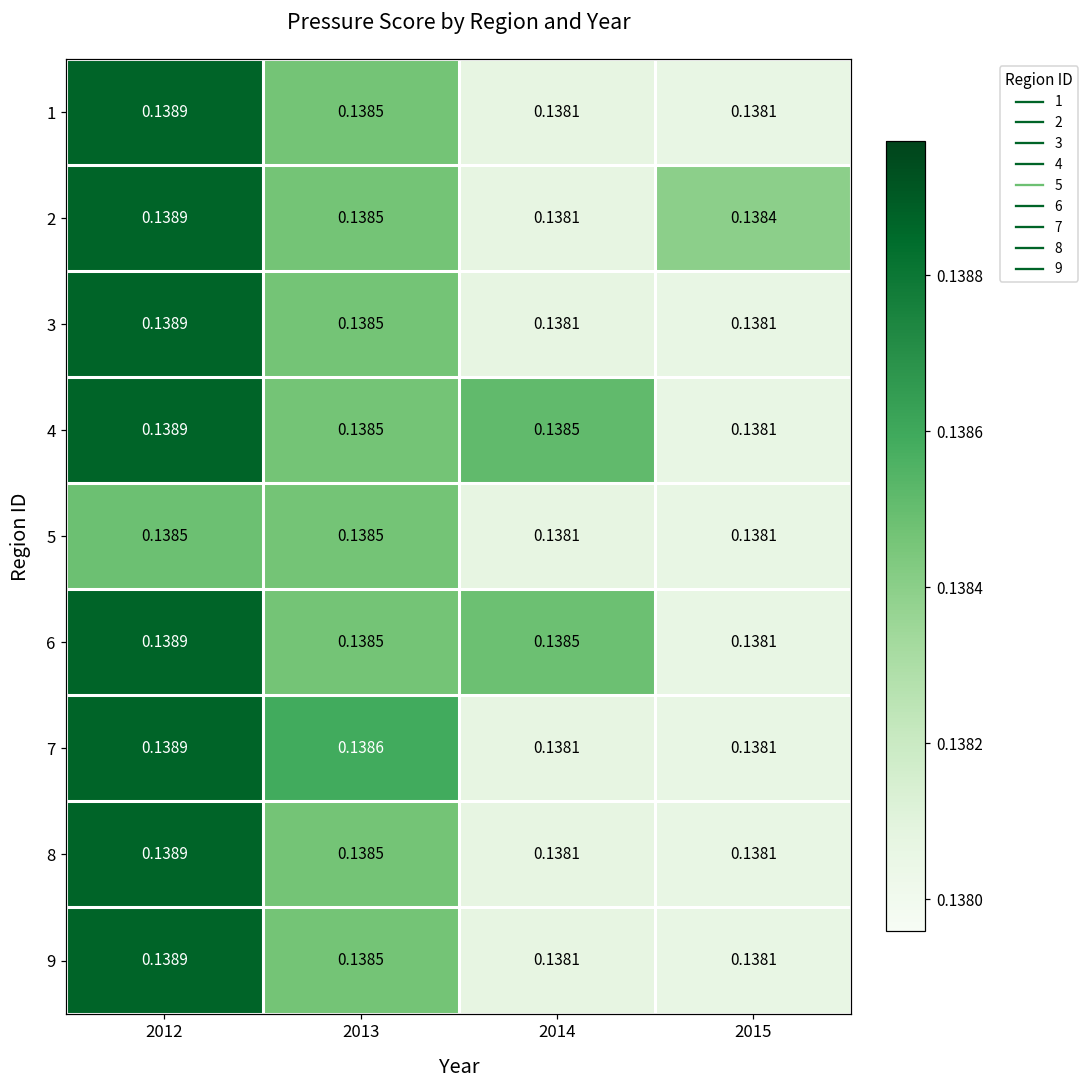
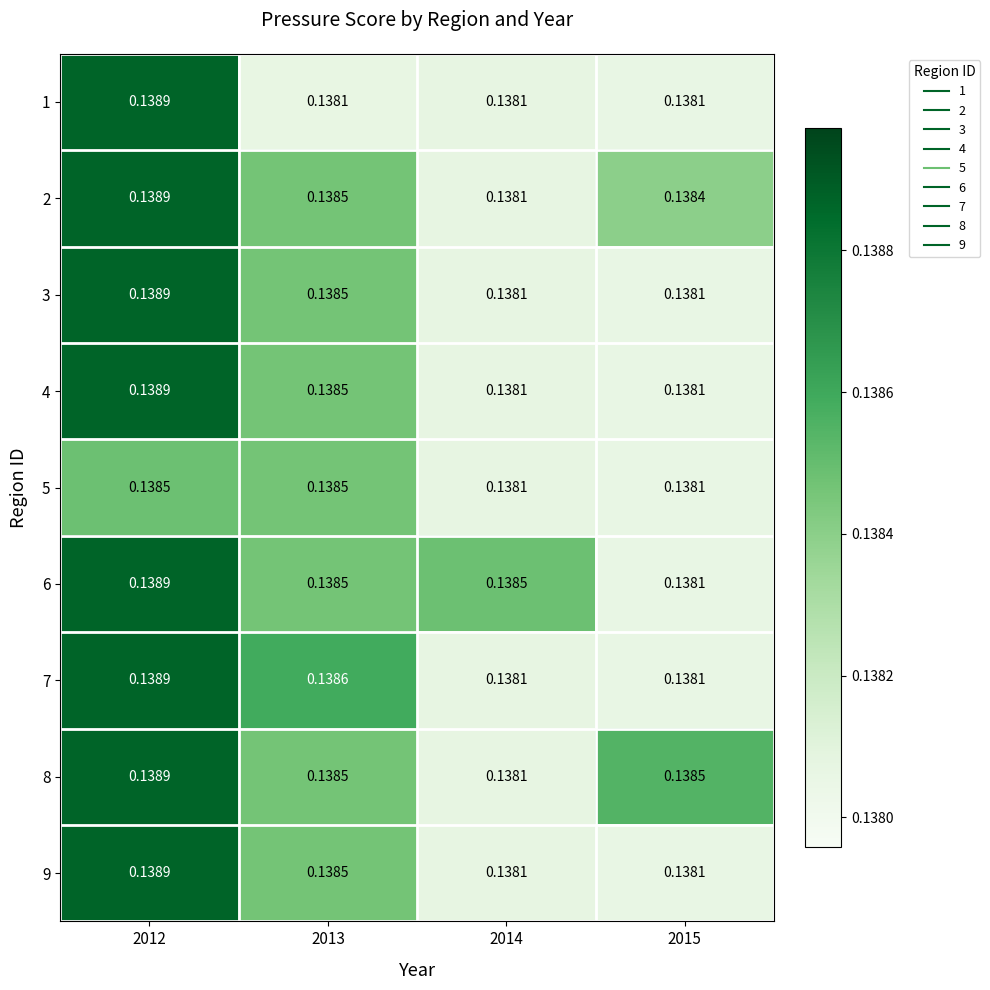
1, 2013: 0.1385 -> 0.1381
4, 2014: 0.1385 -> 0.1381
8, 2015: 0.1381 -> 0.1385
